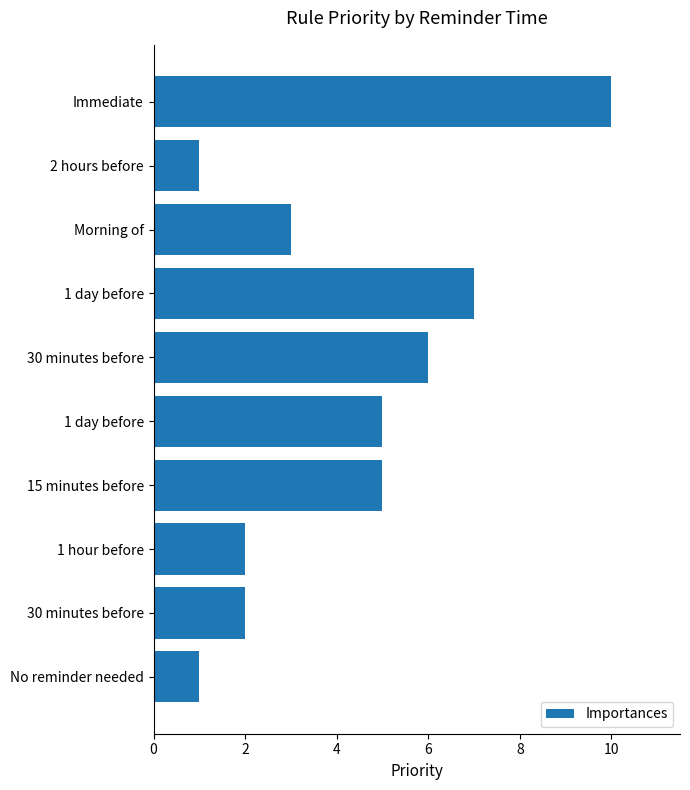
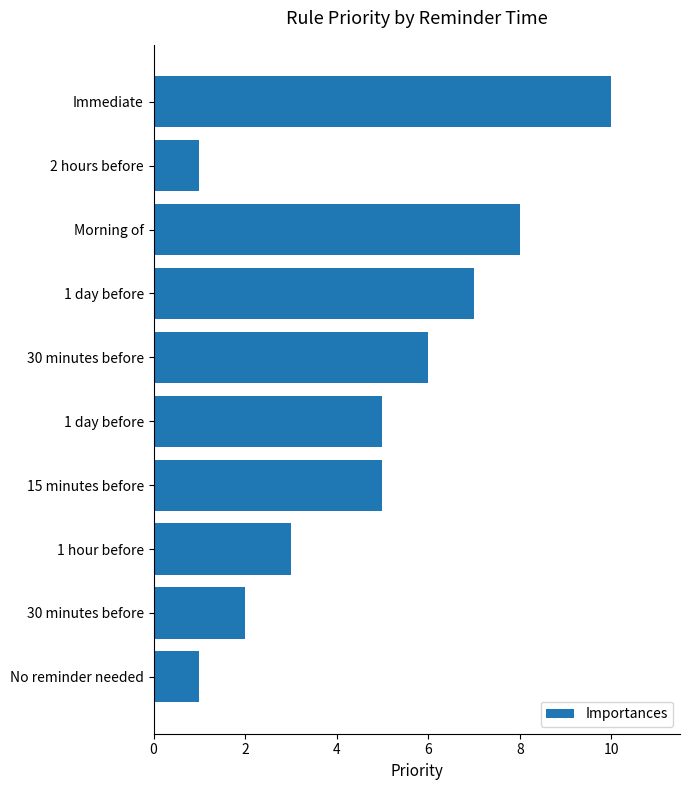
Morning of: 3 -> 8
1 hour before: 2 -> 3
